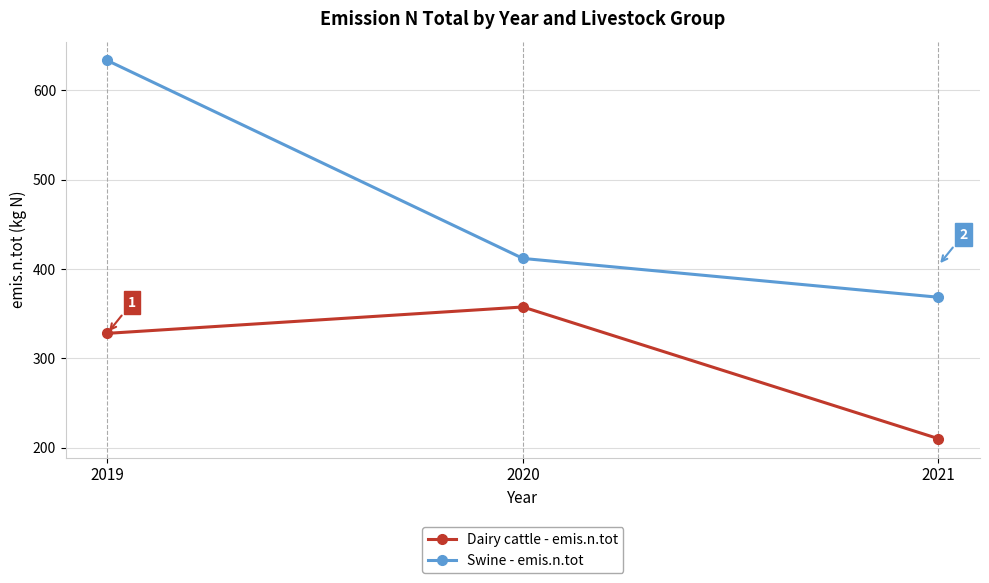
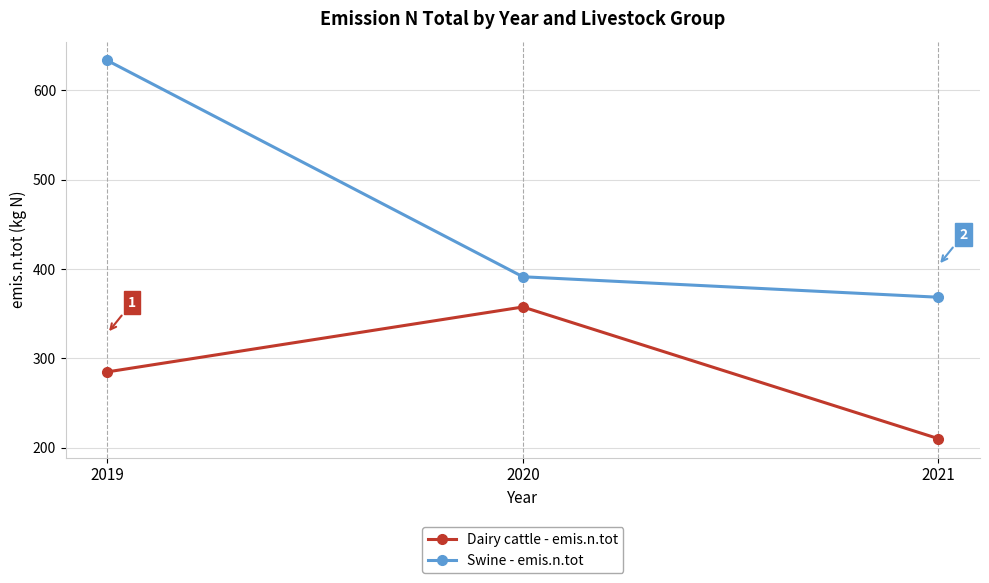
Dairy cattle - emis.n.tot, 2019: 330 -> 290
Swine - emis.n.tot, 2020: 410 -> 390
